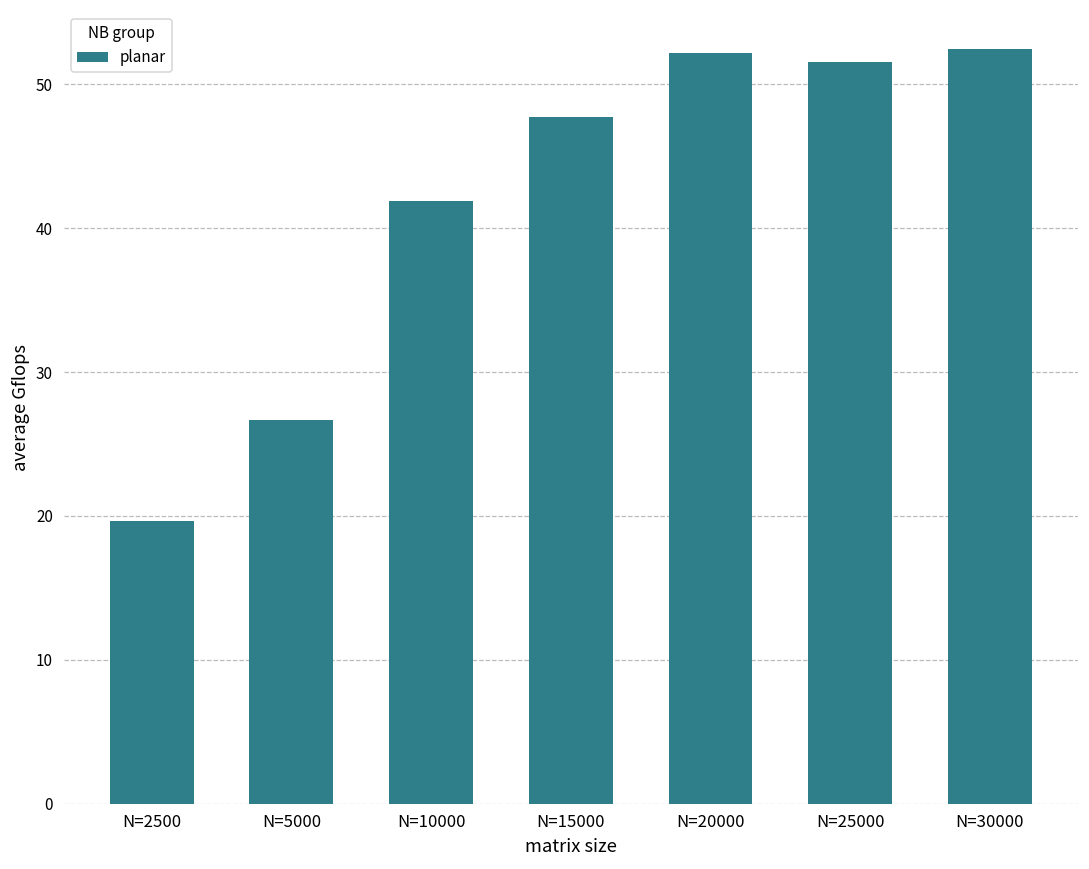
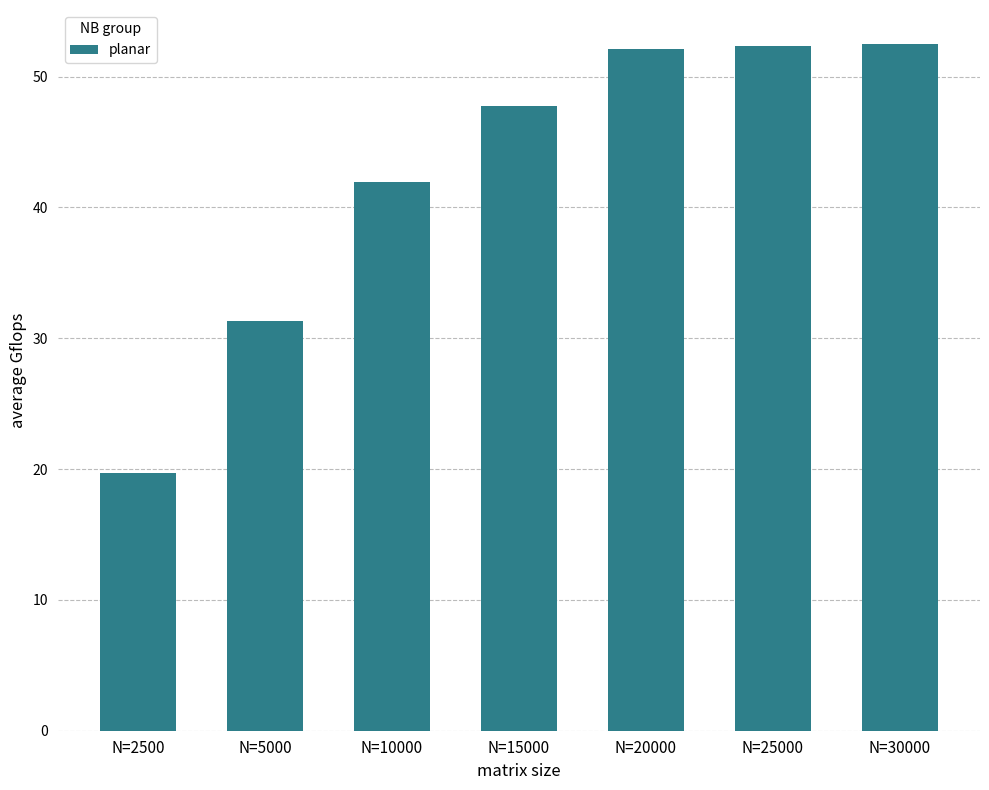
N=5000: 26.7 -> 31.3
N=25000: 51.6 -> 52.4
